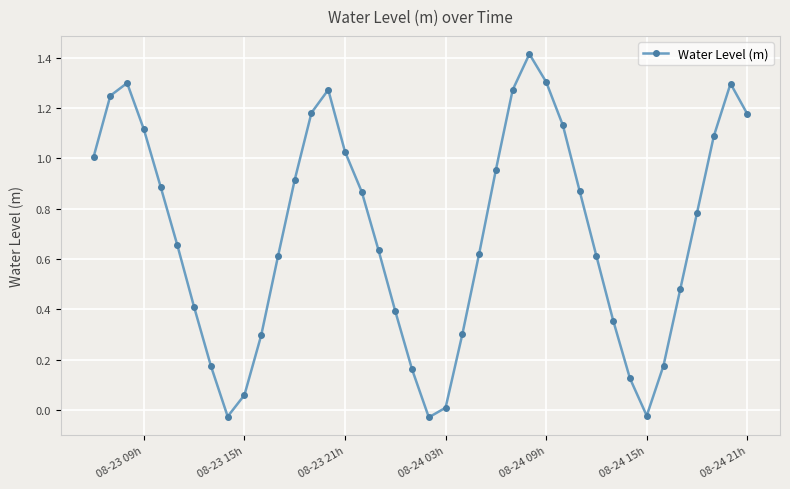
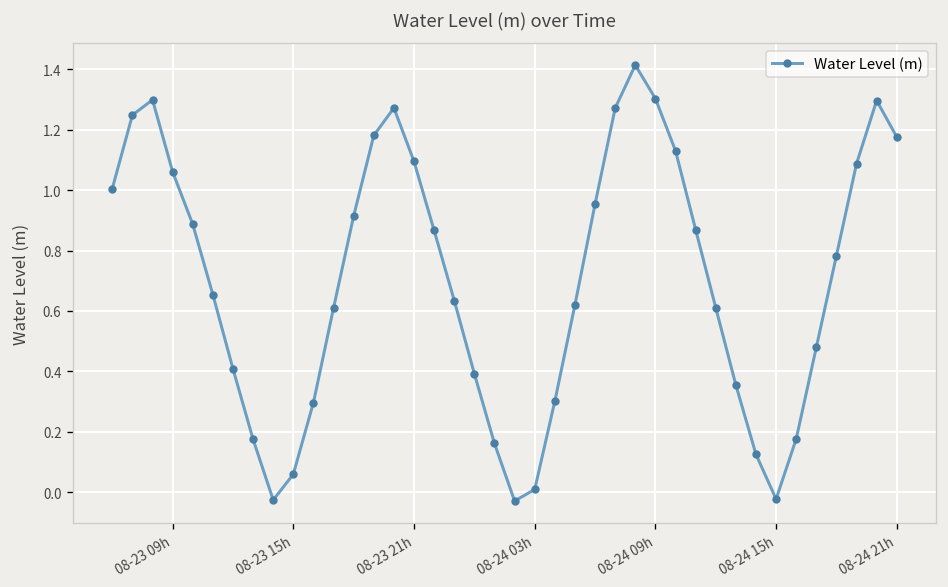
08-23 09h: 1.11 -> 1.06
08-23 21h: 1.03 -> 1.09
